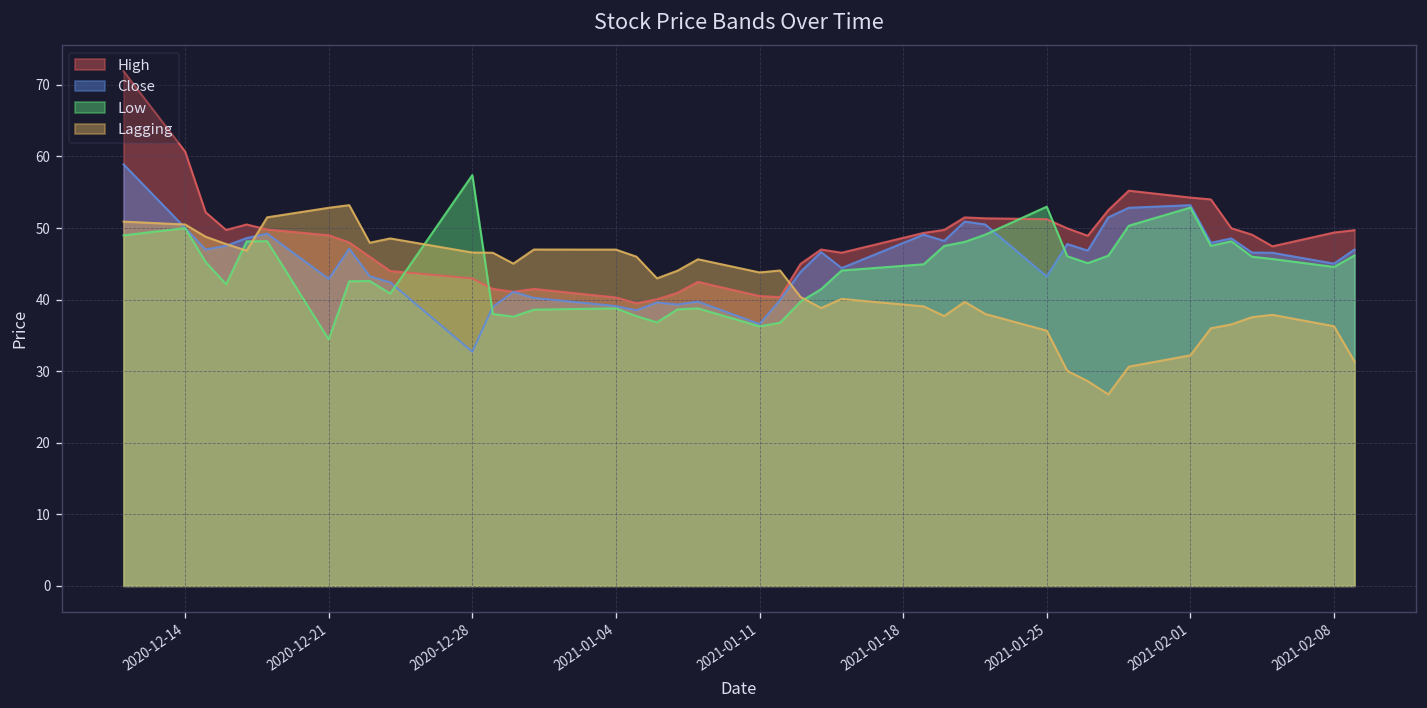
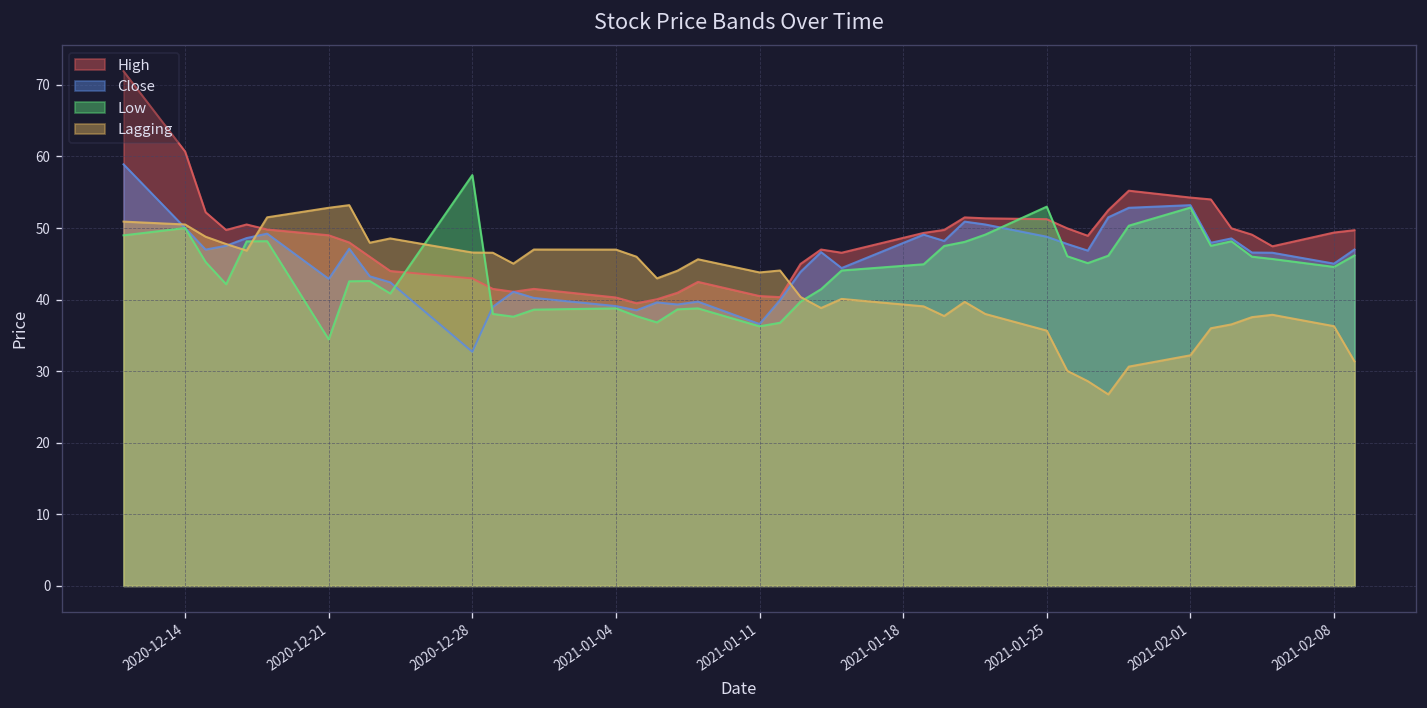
Close, 2021-01-25: 43 -> 49
